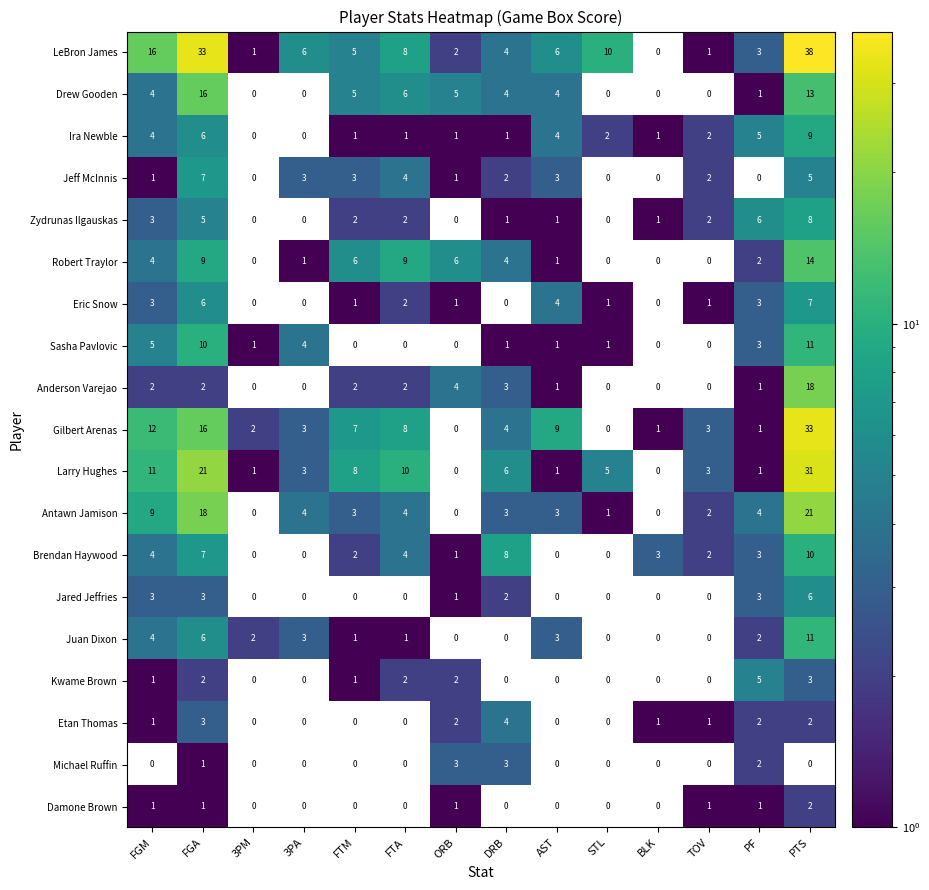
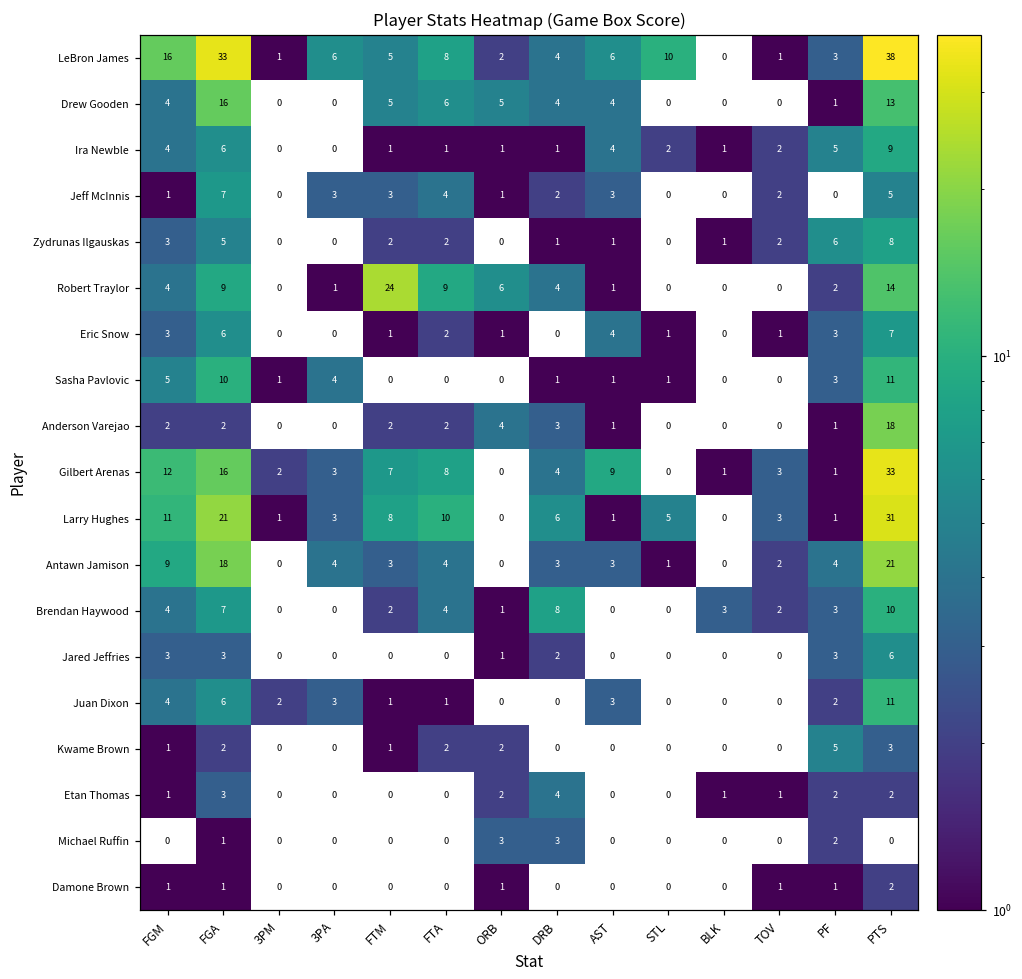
Robert Traylor, FTM: 6 -> 24
